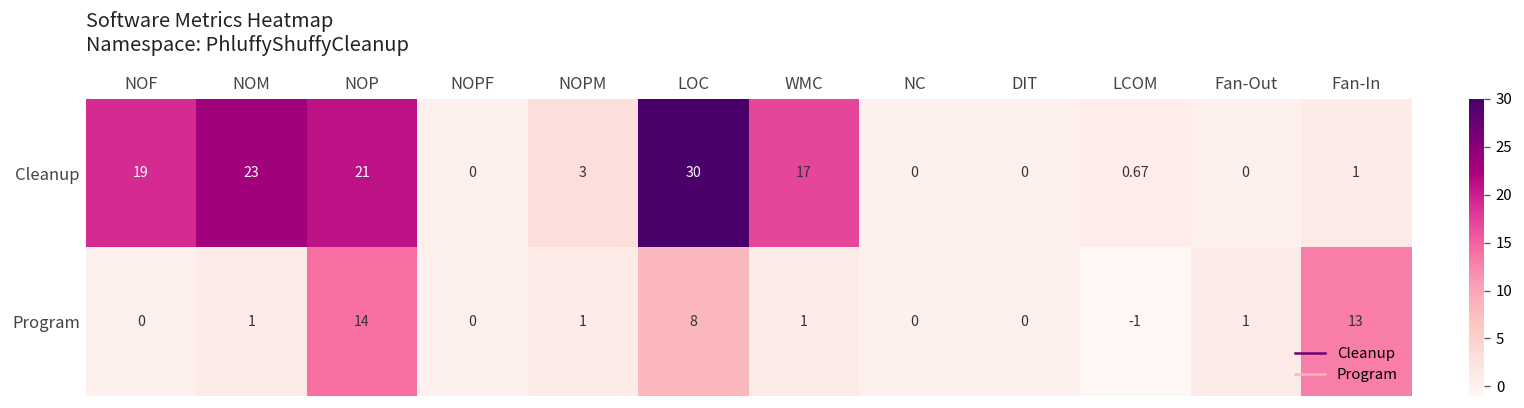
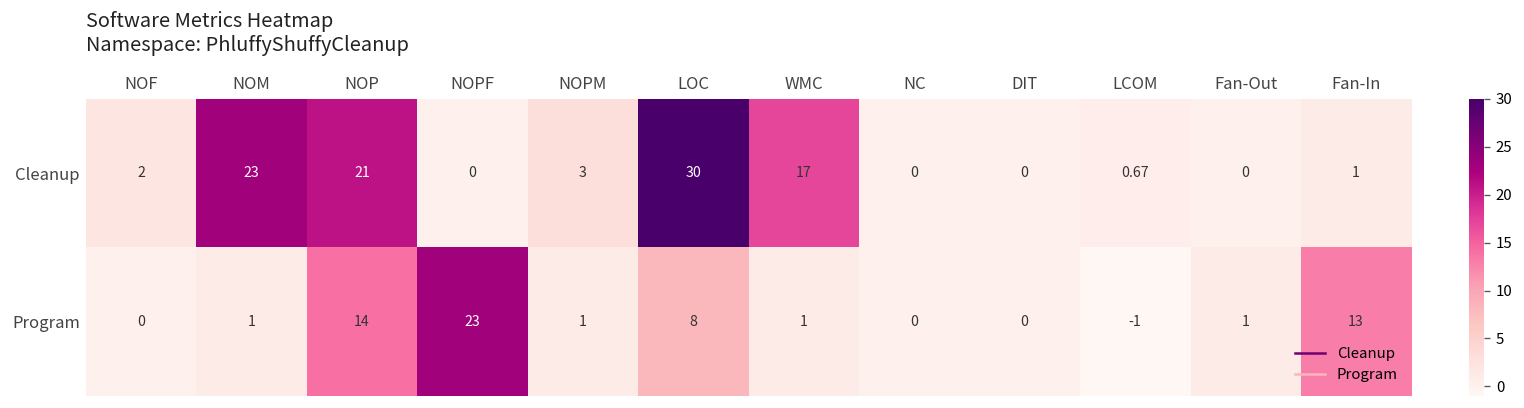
Cleanup, NOF: 19 -> 2
Program, NOPF: 0 -> 23
